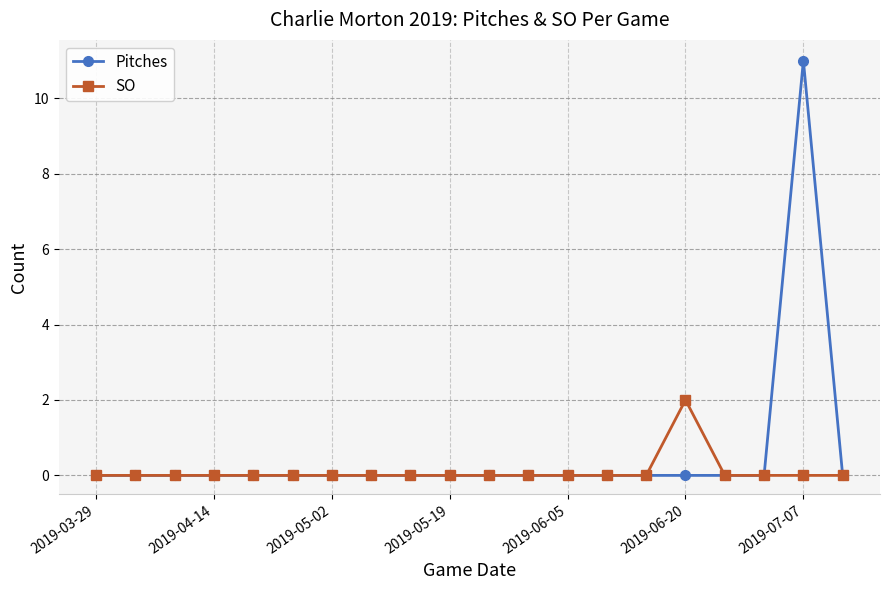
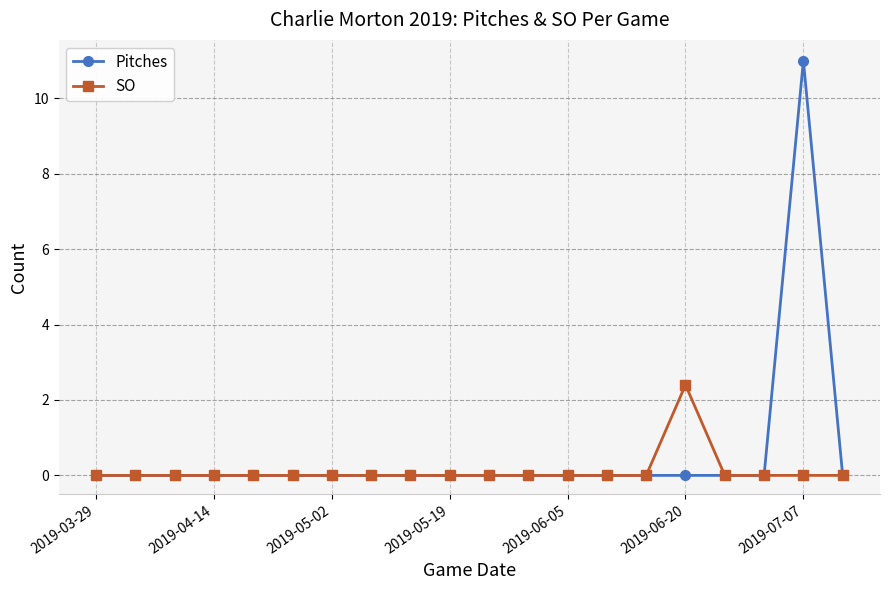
SO, 2019-06-20: 2.0 -> 2.4
